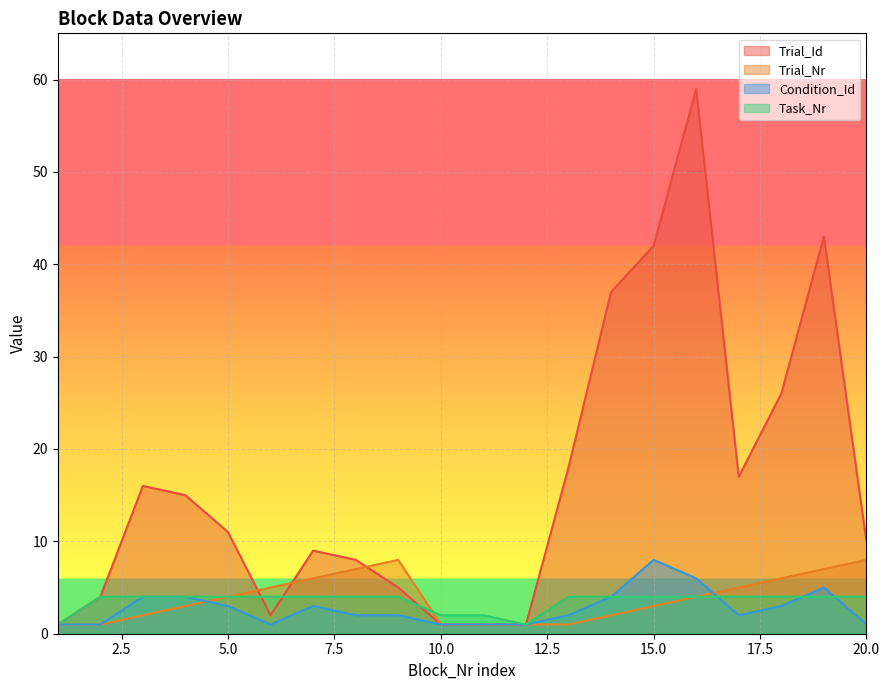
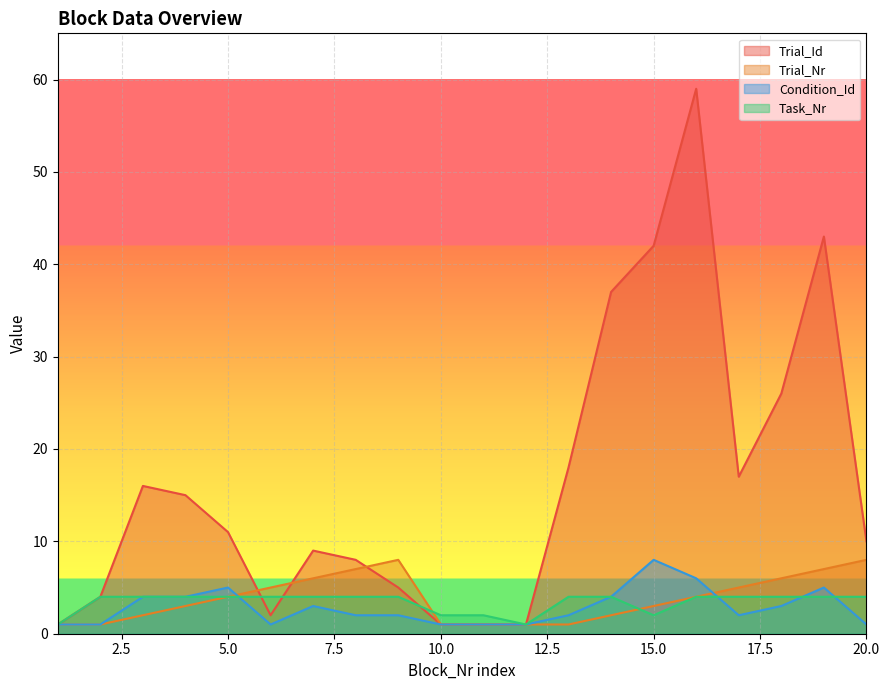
Condition_Id, 5.0: 3 -> 5
Task_Nr, 15.0: 4 -> 2
